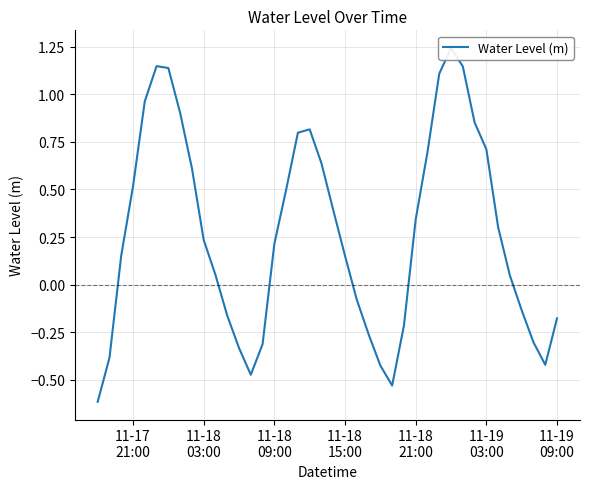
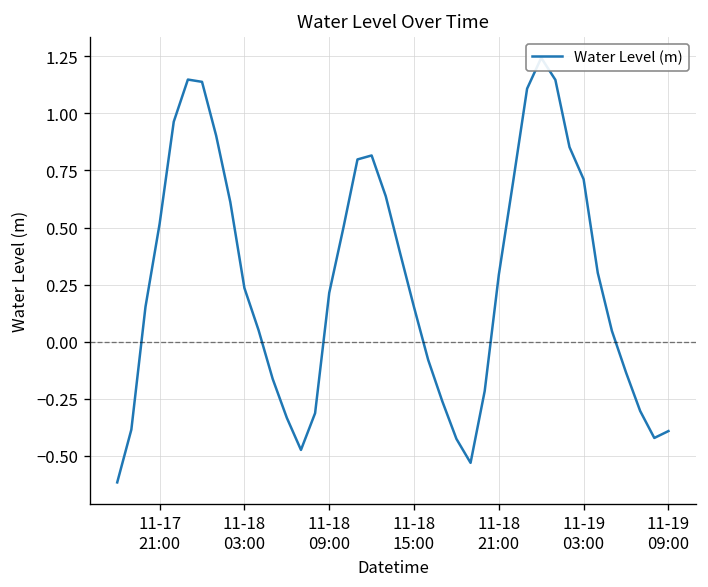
11-18 21:00: 0.34 -> 0.29
11-19 09:00: -0.18 -> -0.39
